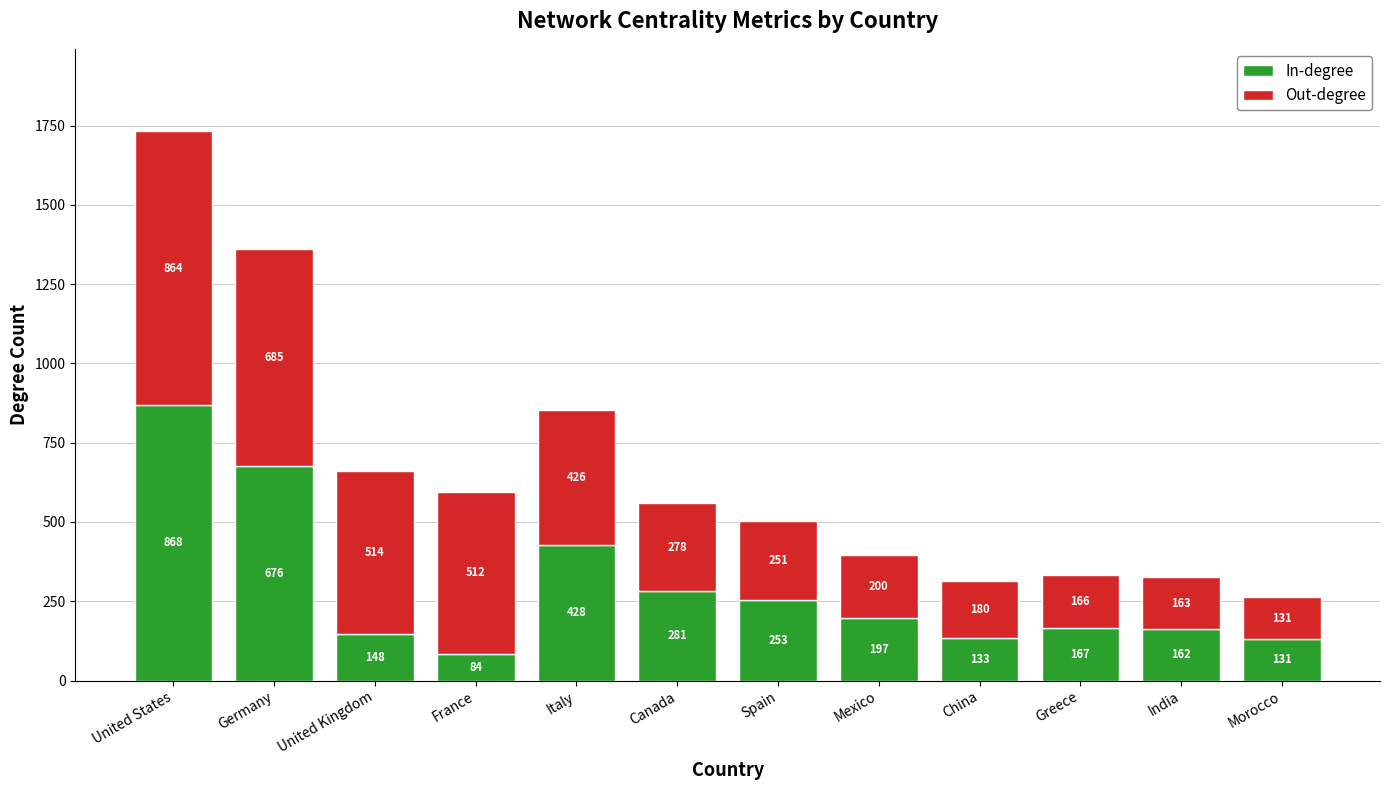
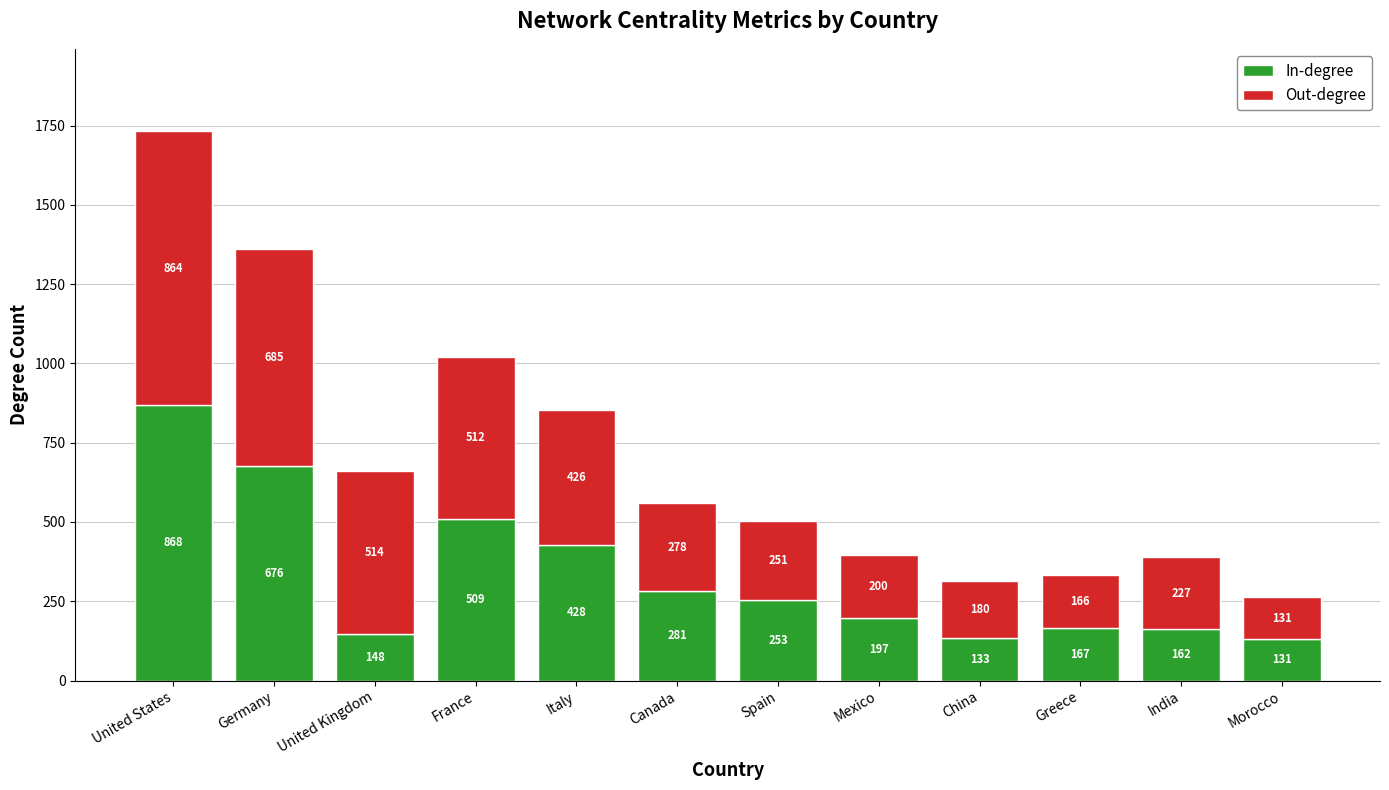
In-degree, France: 84 -> 509
Out-degree, India: 163 -> 227
